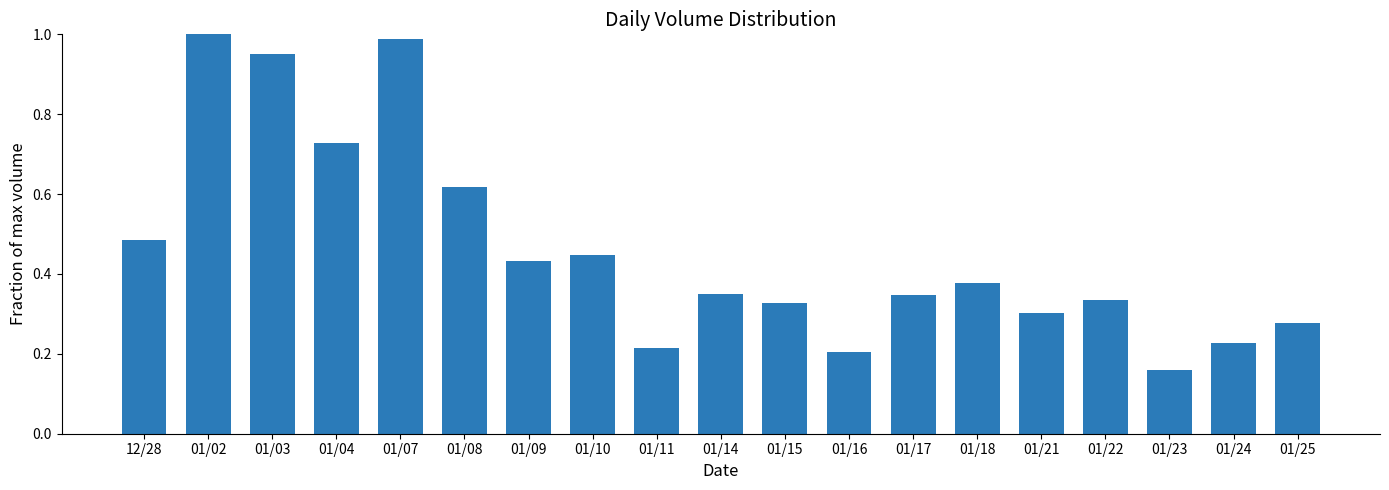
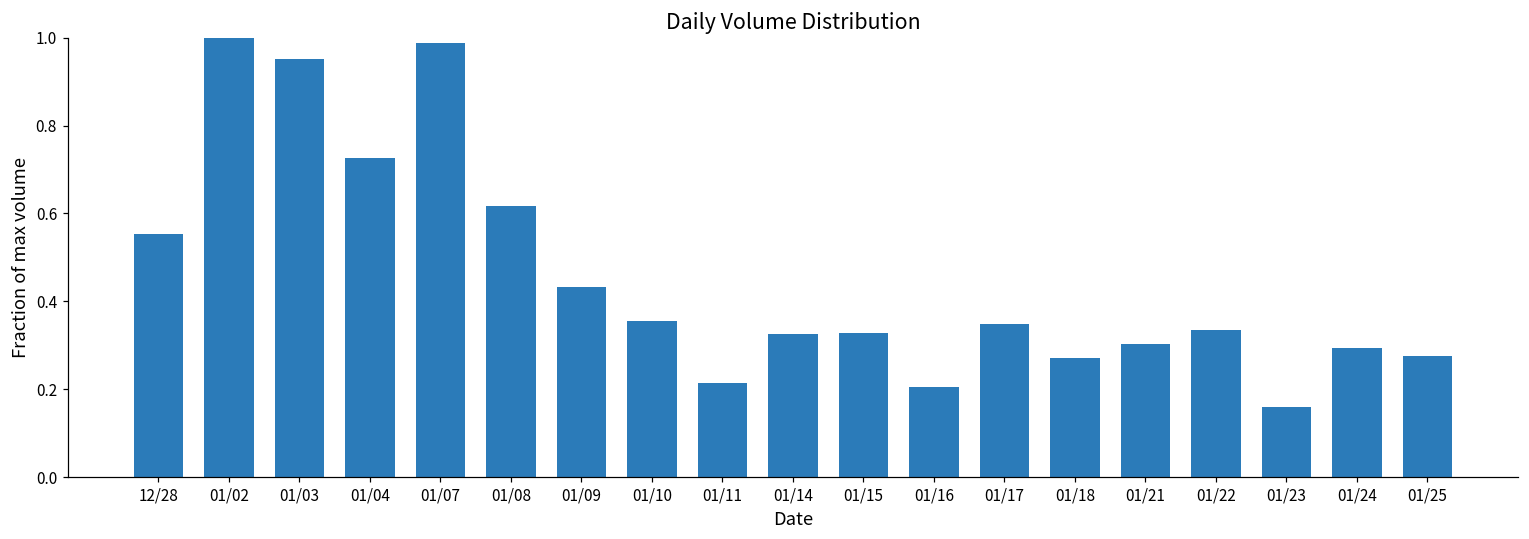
12/28: 0.49 -> 0.55
01/10: 0.45 -> 0.35
01/14: 0.35 -> 0.33
01/18: 0.38 -> 0.27
01/24: 0.23 -> 0.29
